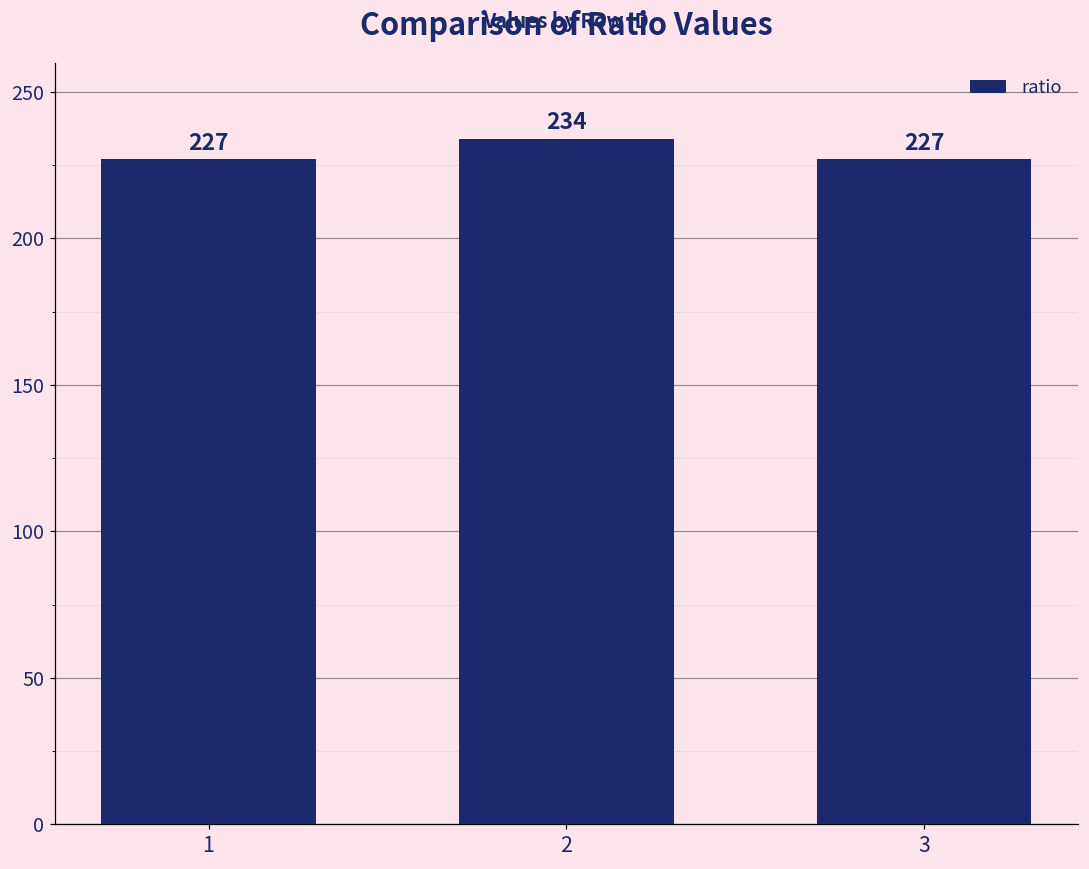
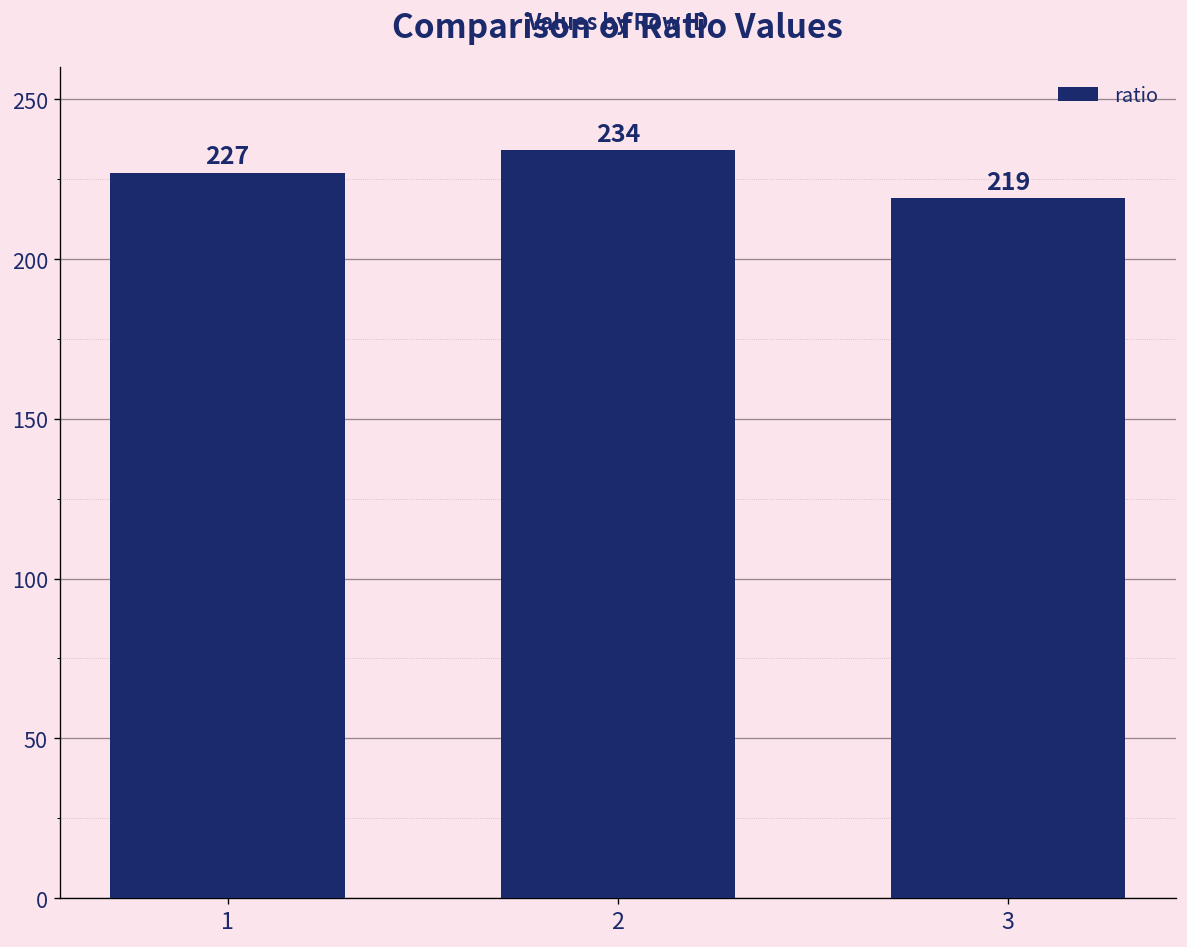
3: 227 -> 219
